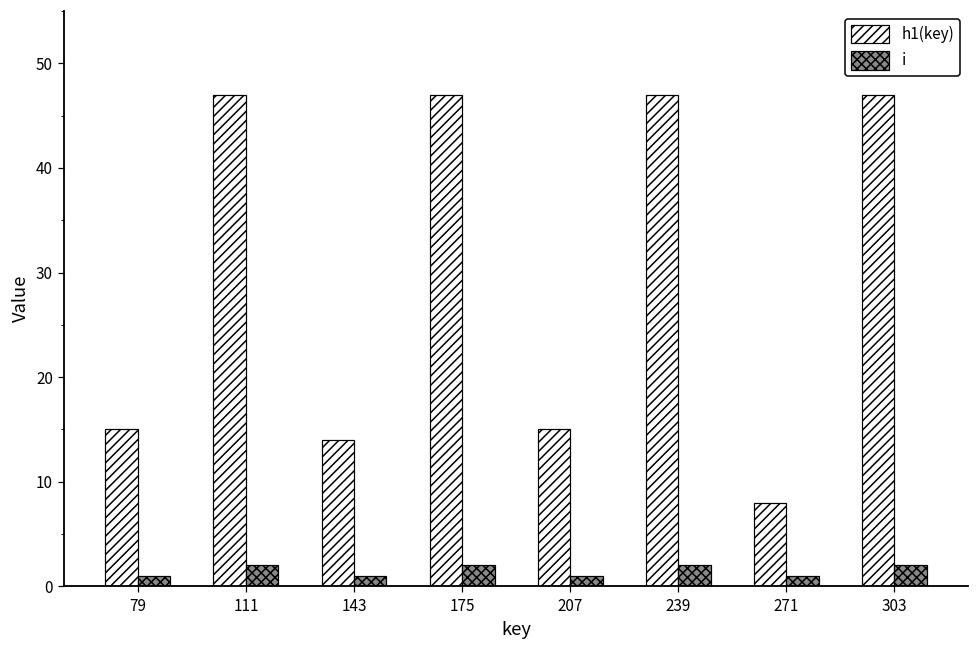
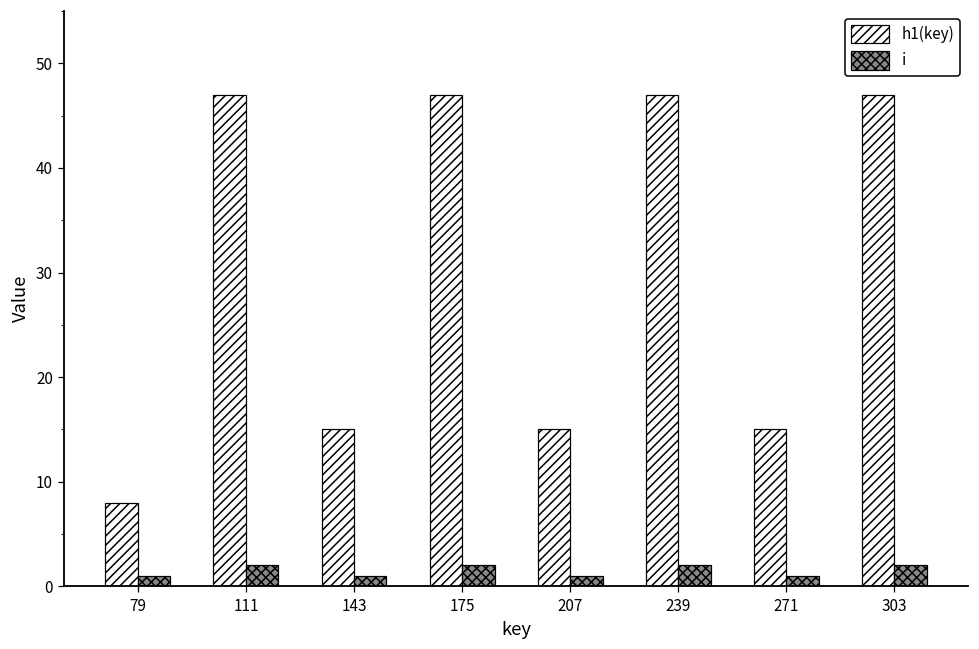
h1(key), 79: 15 -> 8
h1(key), 143: 14 -> 15
h1(key), 271: 8 -> 15
